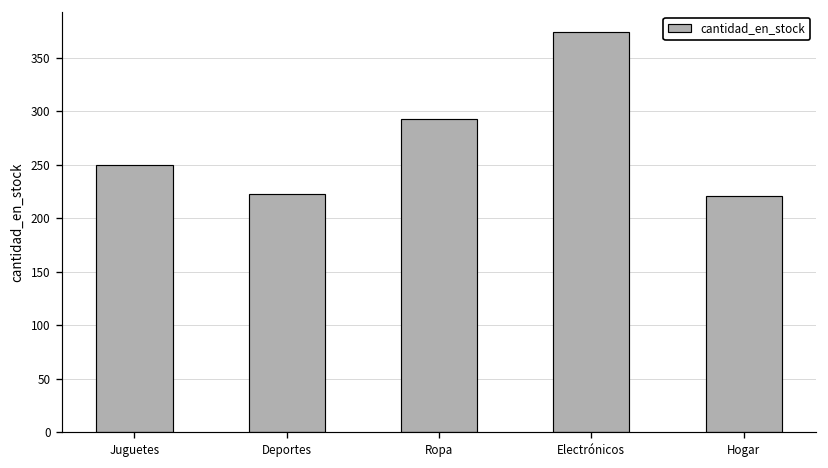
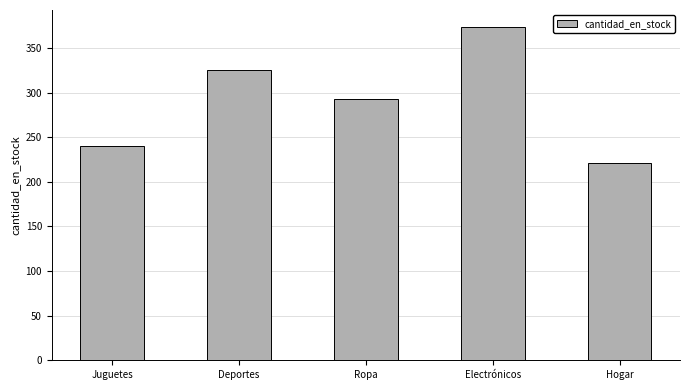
Juguetes: 250 -> 240
Deportes: 220 -> 330
